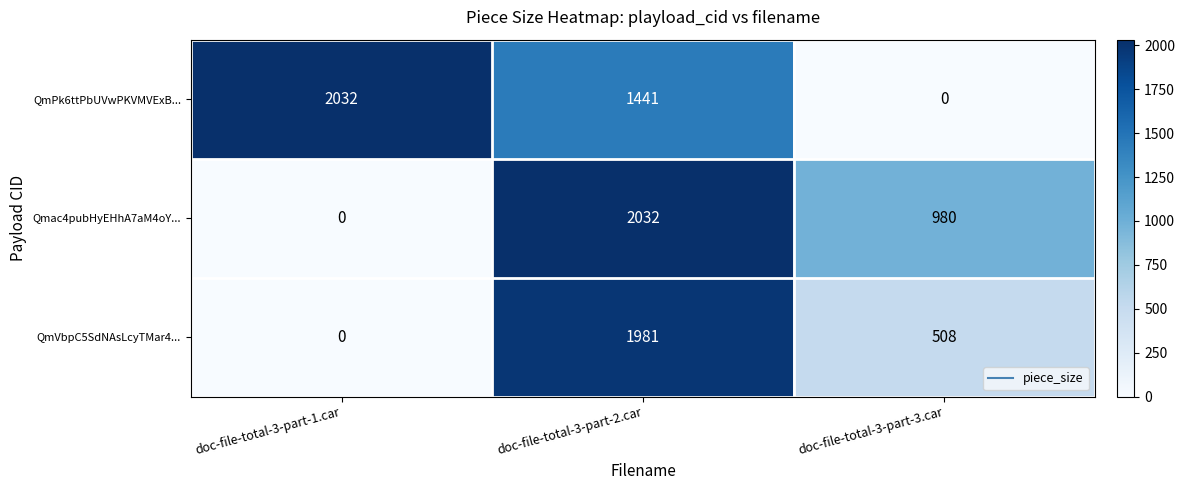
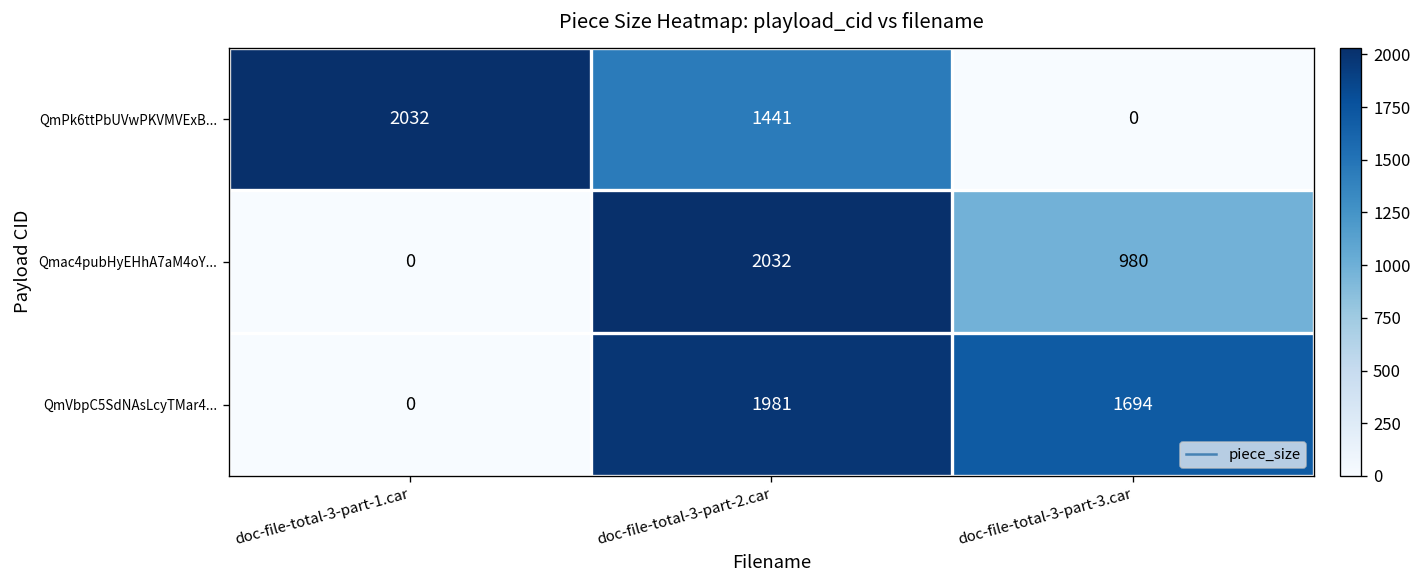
QmVbpC5SdNAsLcyTMar4..., doc-file-total-3-part-3.car: 508 -> 1694
